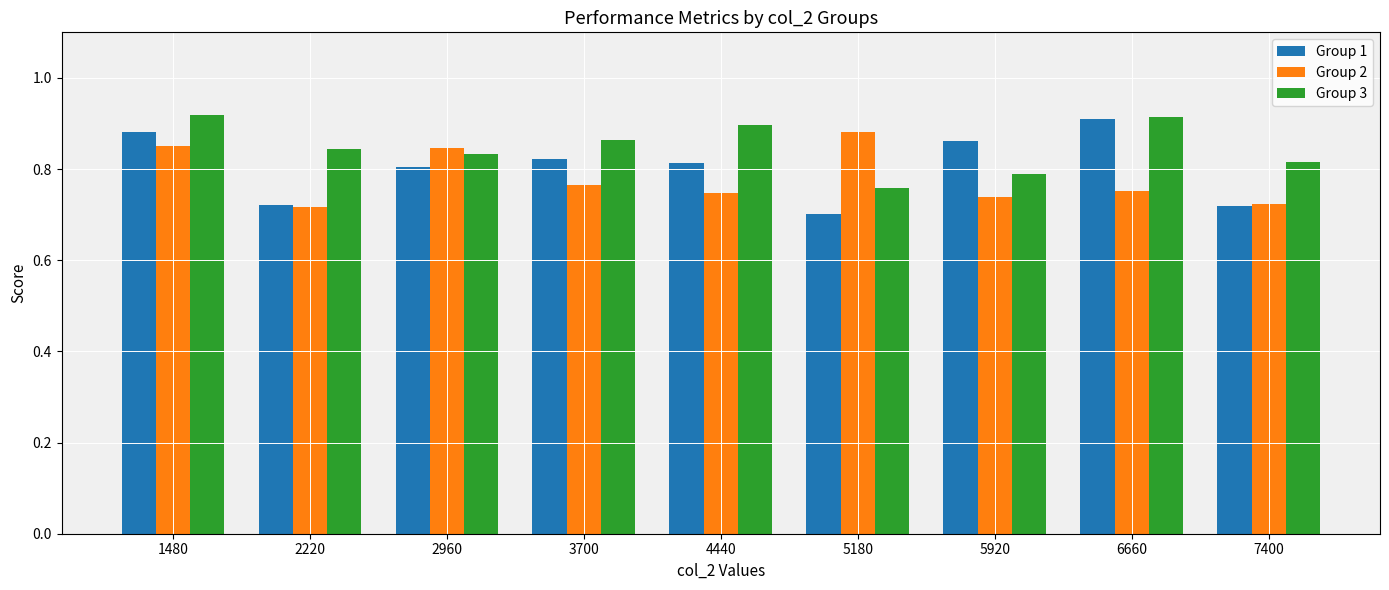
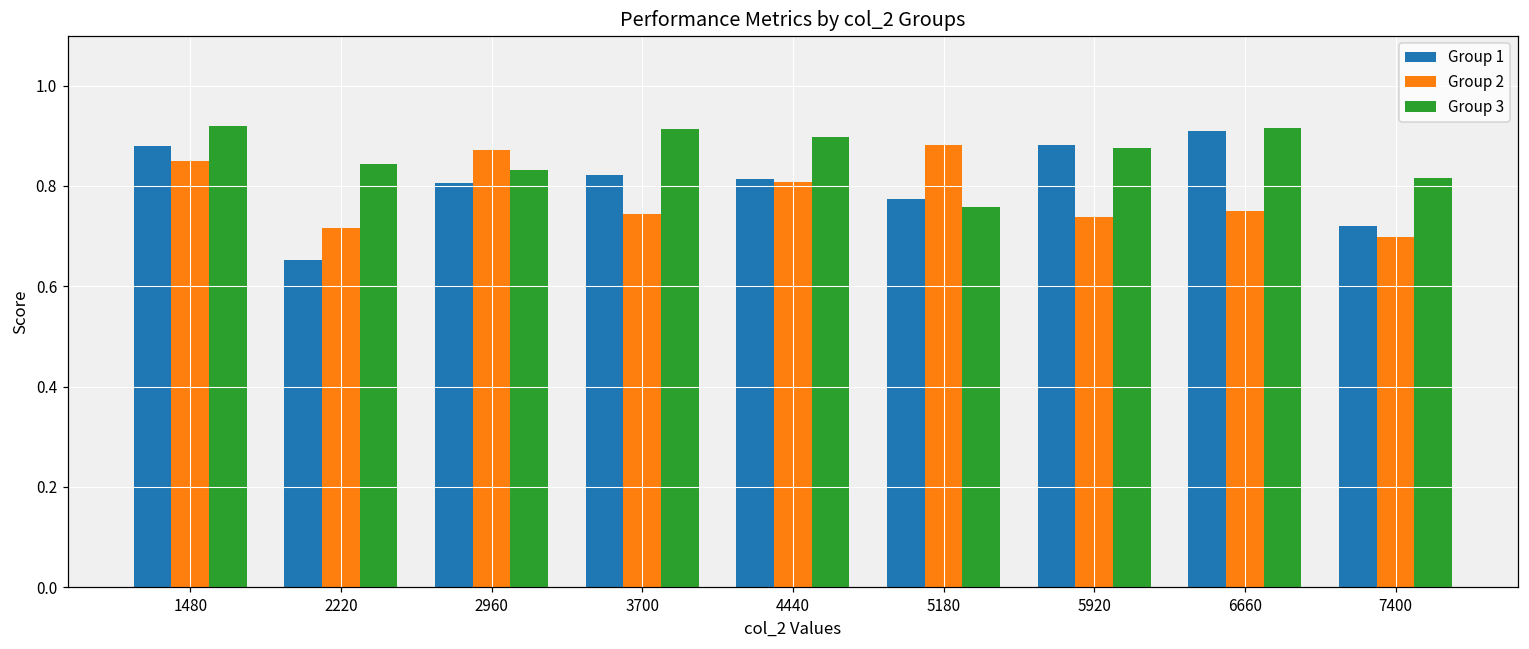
Group 1, 2220: 0.72 -> 0.65
Group 2, 2960: 0.85 -> 0.87
Group 2, 3700: 0.77 -> 0.74
Group 3, 3700: 0.86 -> 0.91
Group 2, 4440: 0.75 -> 0.81
Group 1, 5180: 0.70 -> 0.77
Group 1, 5920: 0.86 -> 0.88
Group 3, 5920: 0.79 -> 0.88
Group 2, 7400: 0.72 -> 0.70
